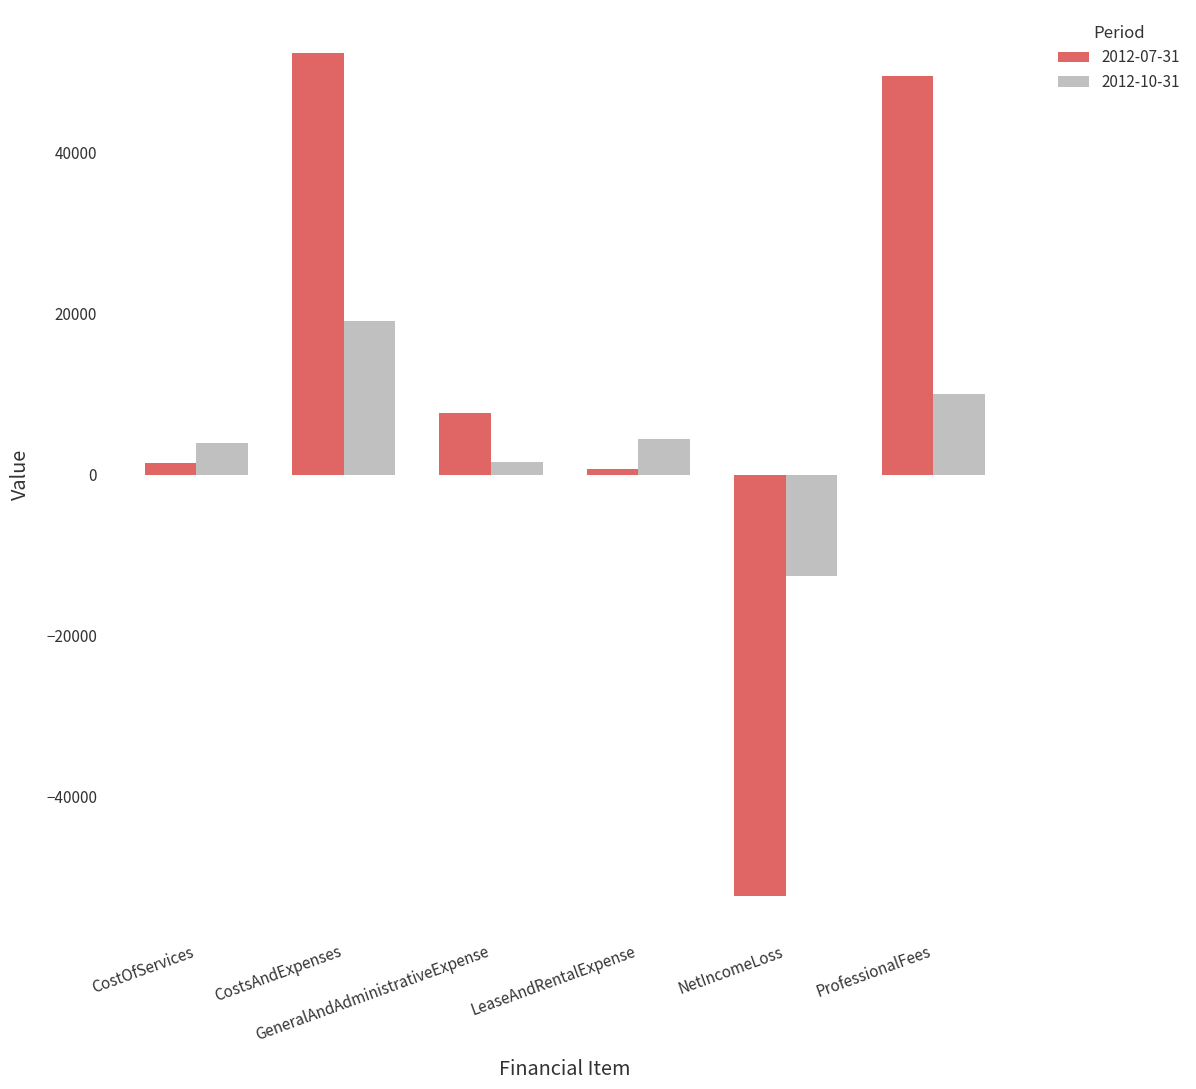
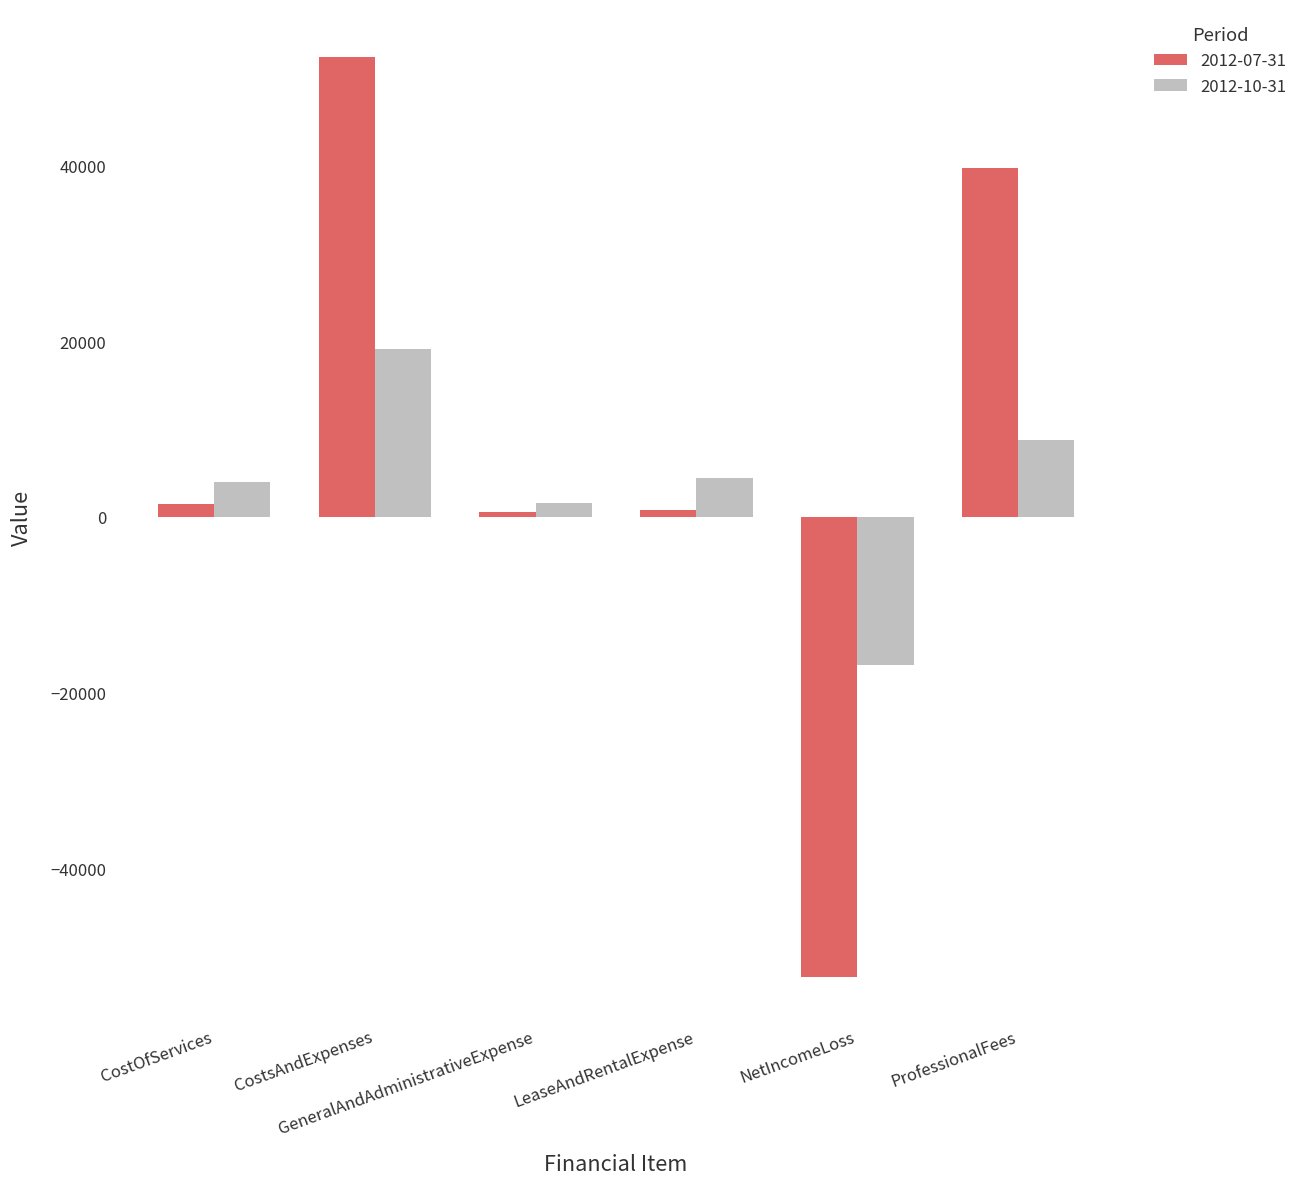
2012-07-31, GeneralAndAdministrativeExpense: 8000 -> 1000
2012-10-31, NetIncomeLoss: -13000 -> -17000
2012-07-31, ProfessionalFees: 50000 -> 40000
2012-10-31, ProfessionalFees: 10000 -> 9000
